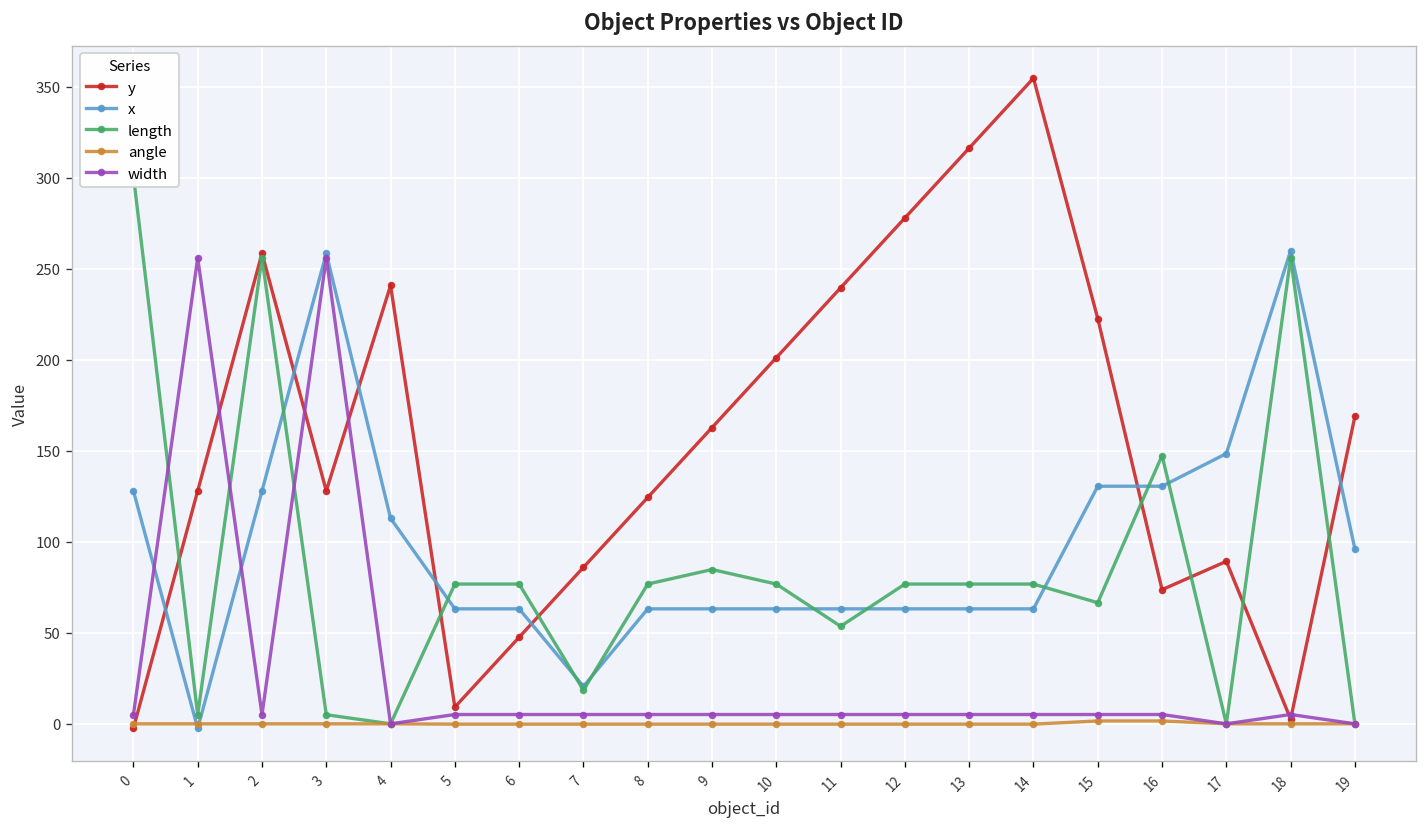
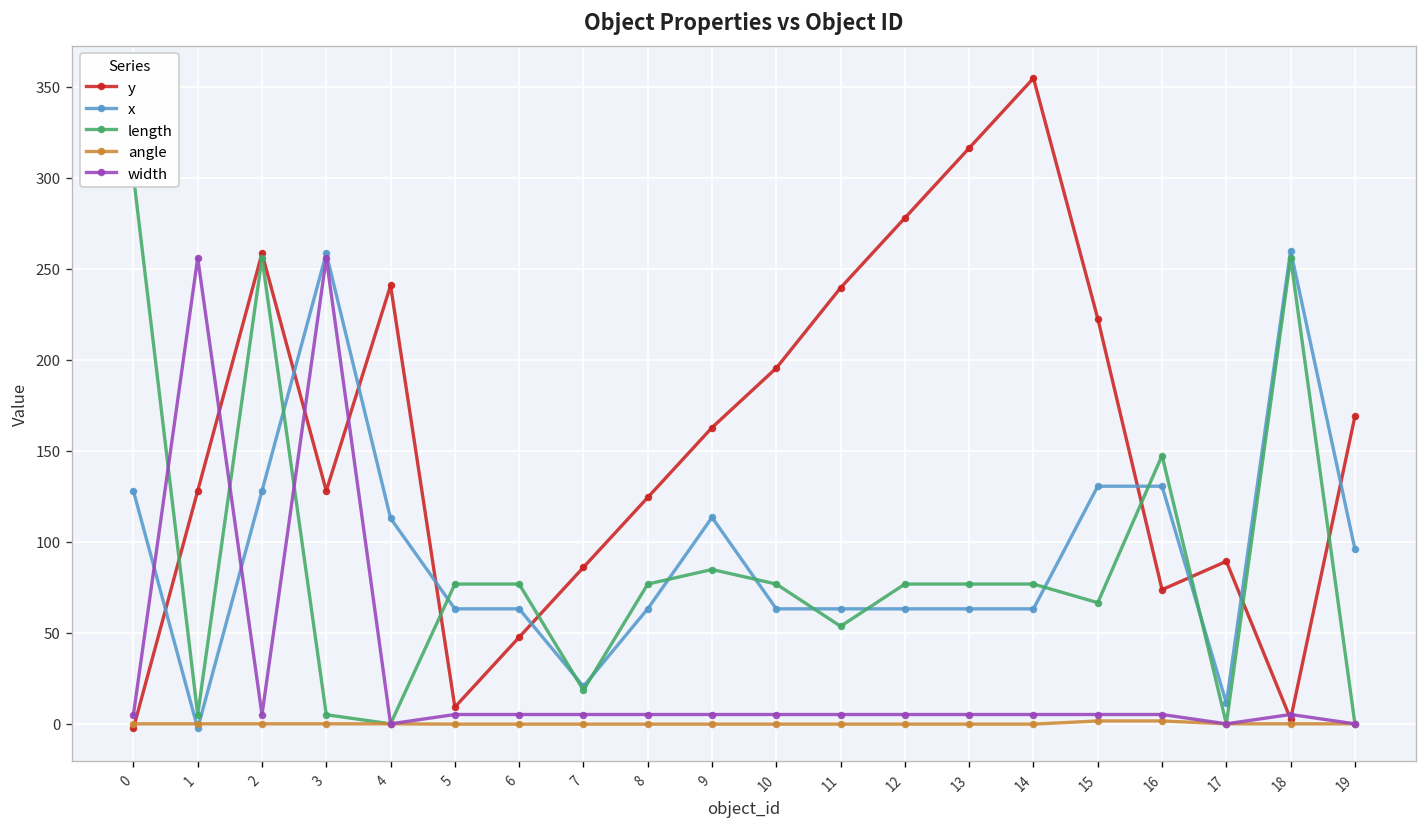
x, 9: 63 -> 113
y, 10: 201 -> 195
x, 17: 149 -> 11
